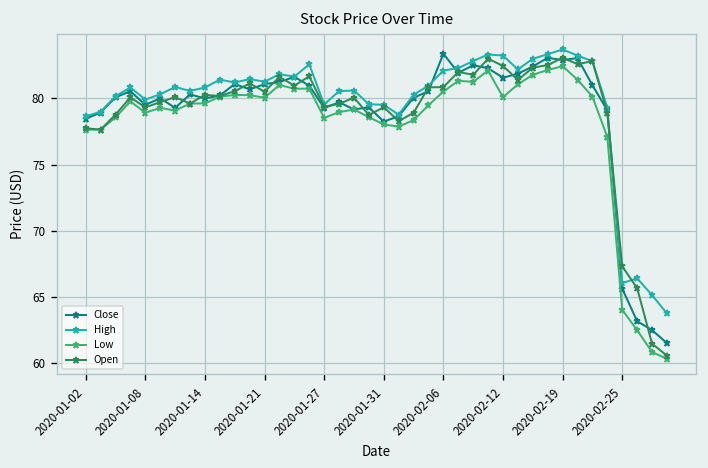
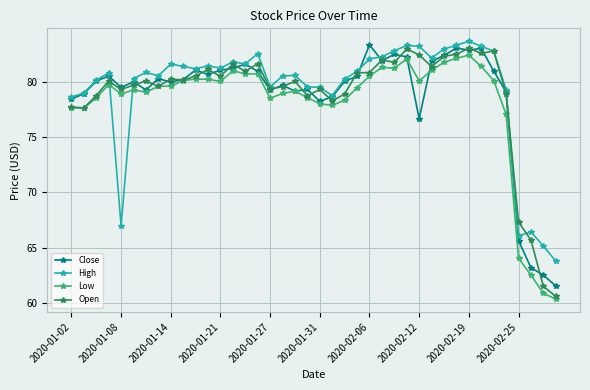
High, 2020-01-08: 79.9 -> 67.0
High, 2020-01-14: 80.8 -> 81.6
Close, 2020-02-12: 81.6 -> 76.7
